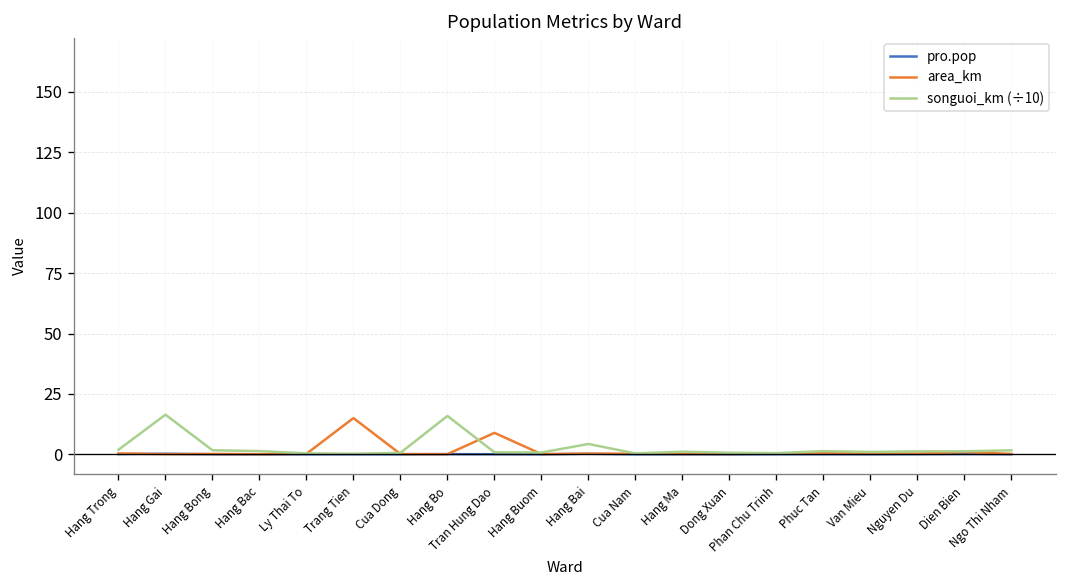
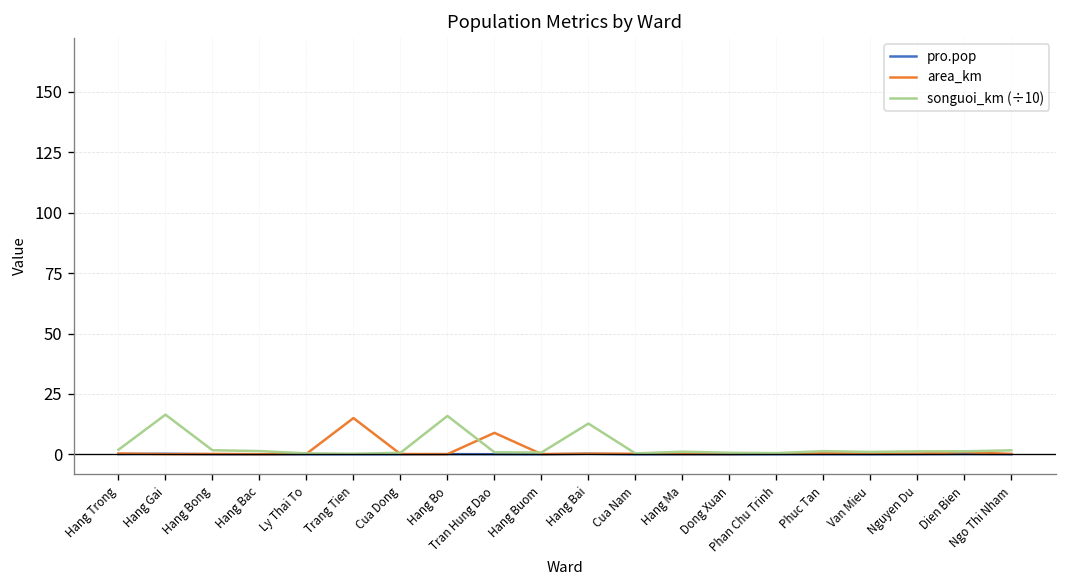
songuoi_km (÷10), Hang Bai: 4 -> 13
